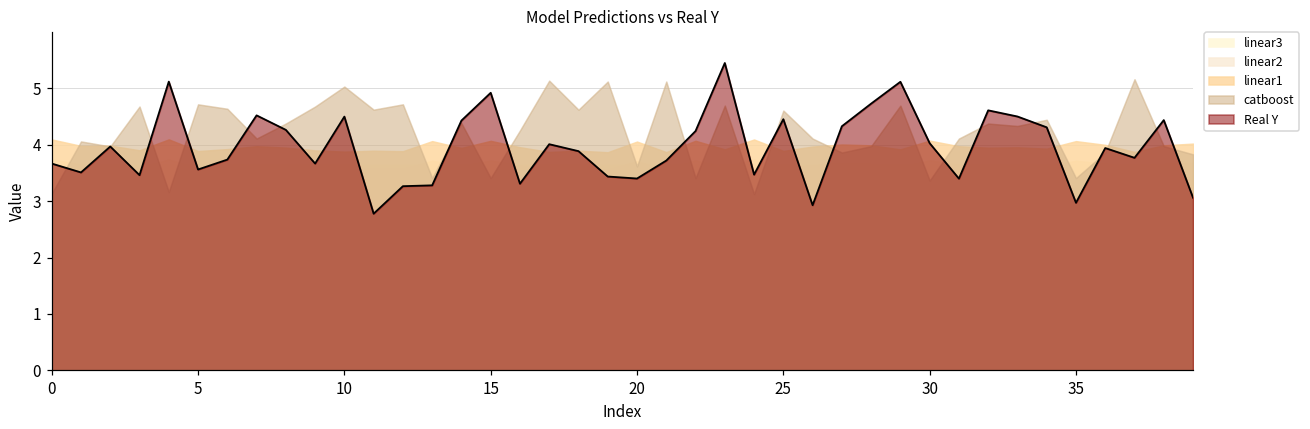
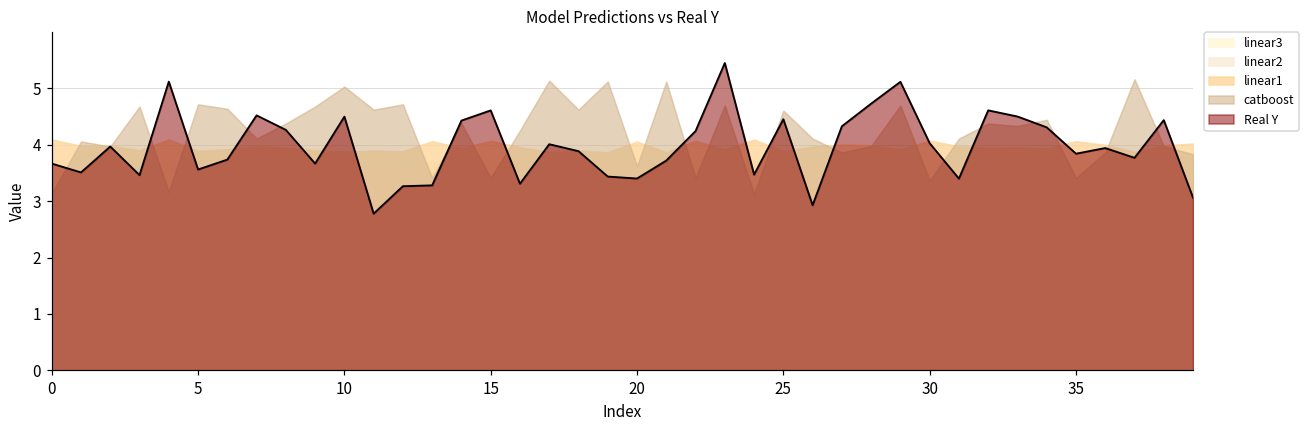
Real Y, 15: 4.9 -> 4.6
Real Y, 35: 3.0 -> 3.8
